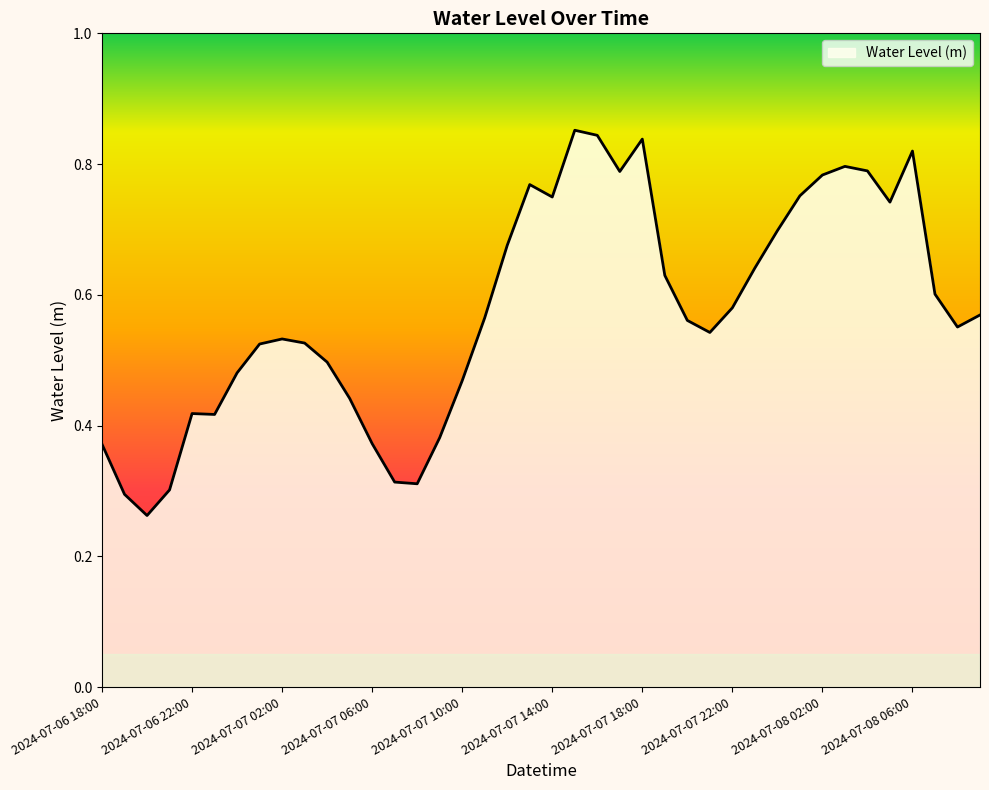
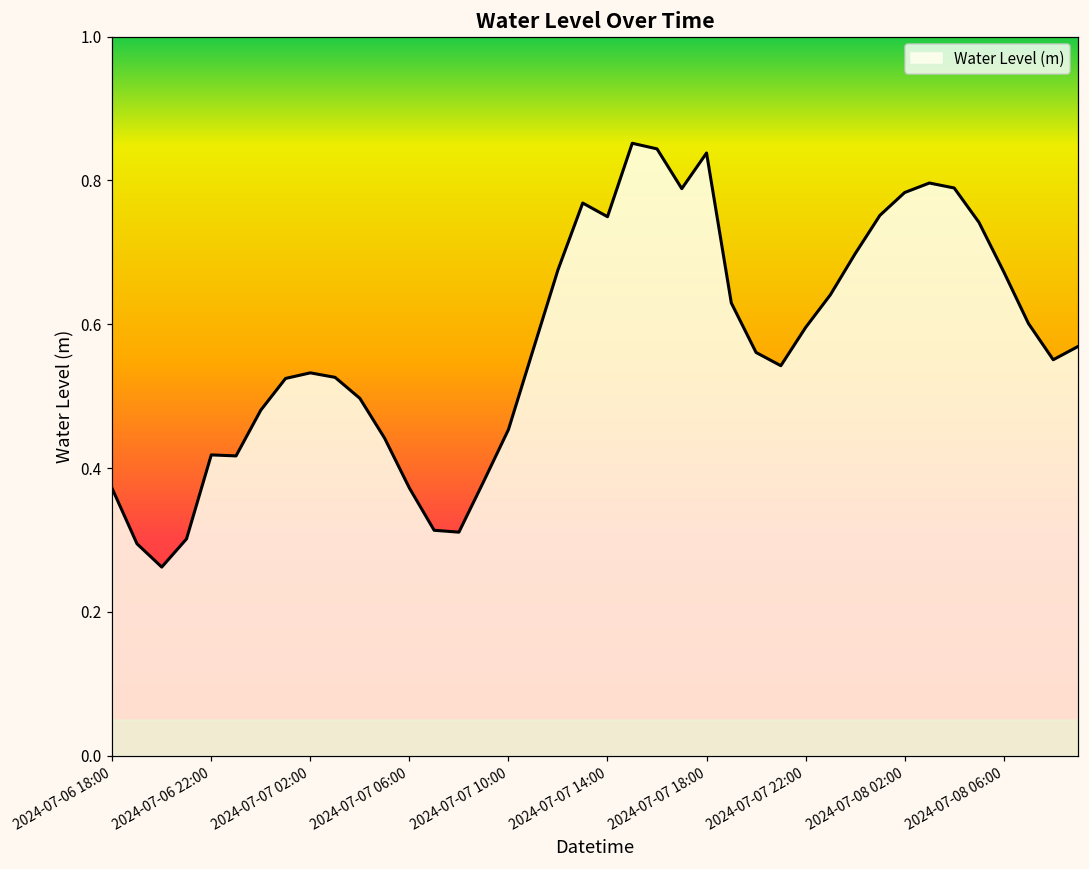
2024-07-07 10:00: 0.47 -> 0.45
2024-07-07 22:00: 0.58 -> 0.60
2024-07-08 06:00: 0.82 -> 0.67
